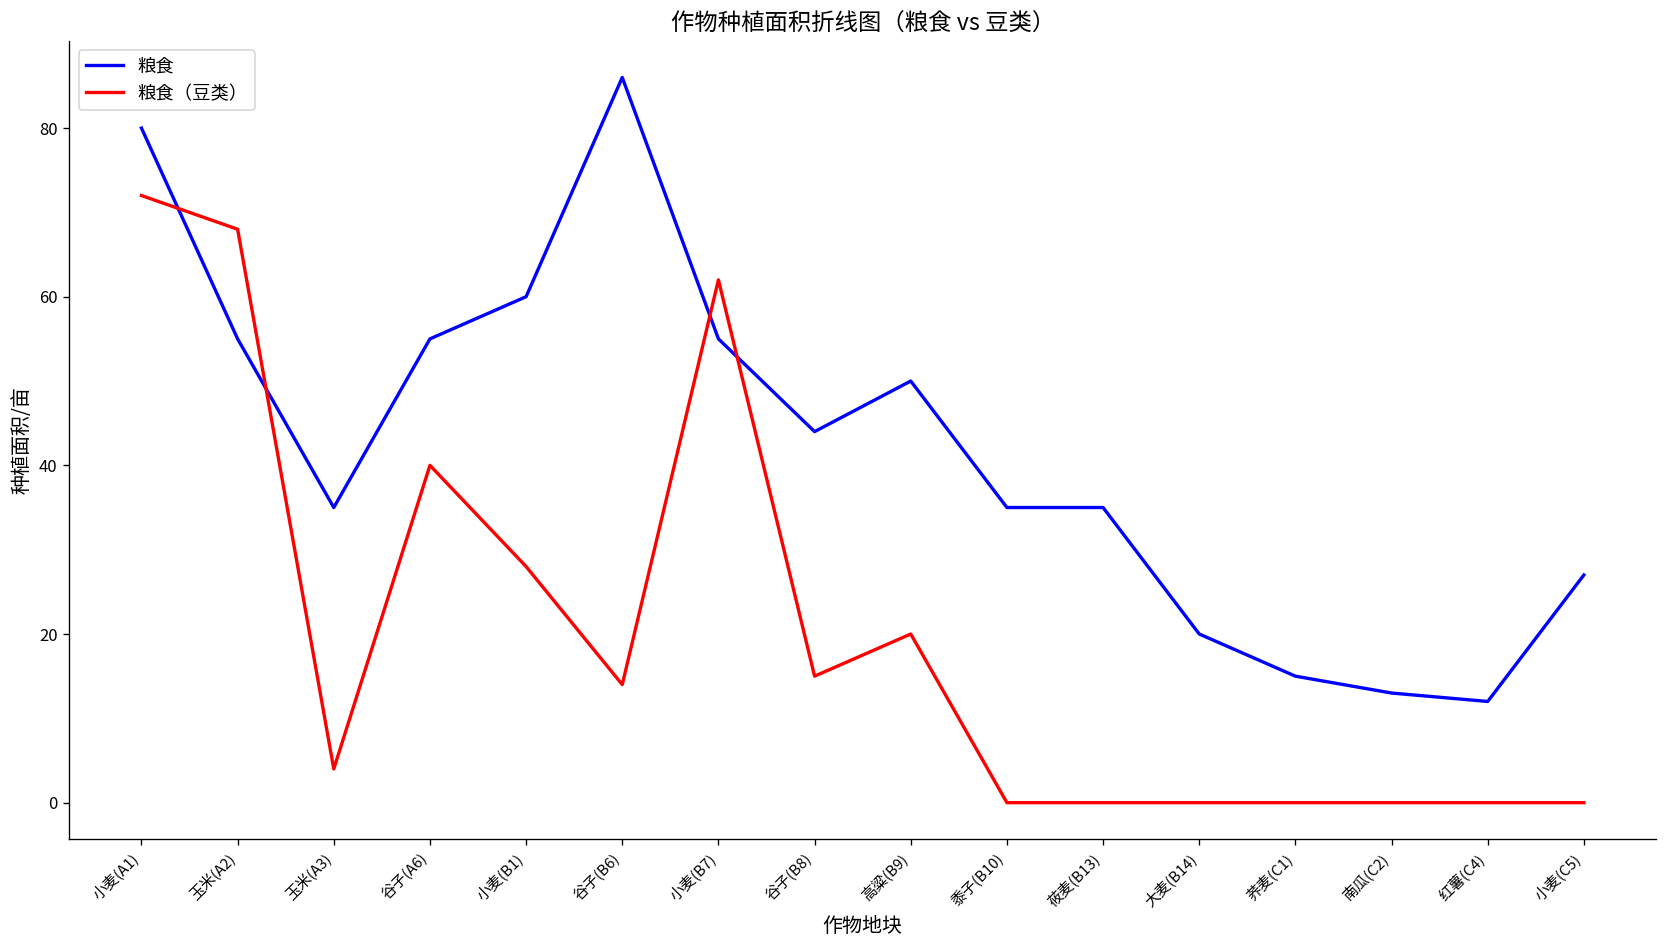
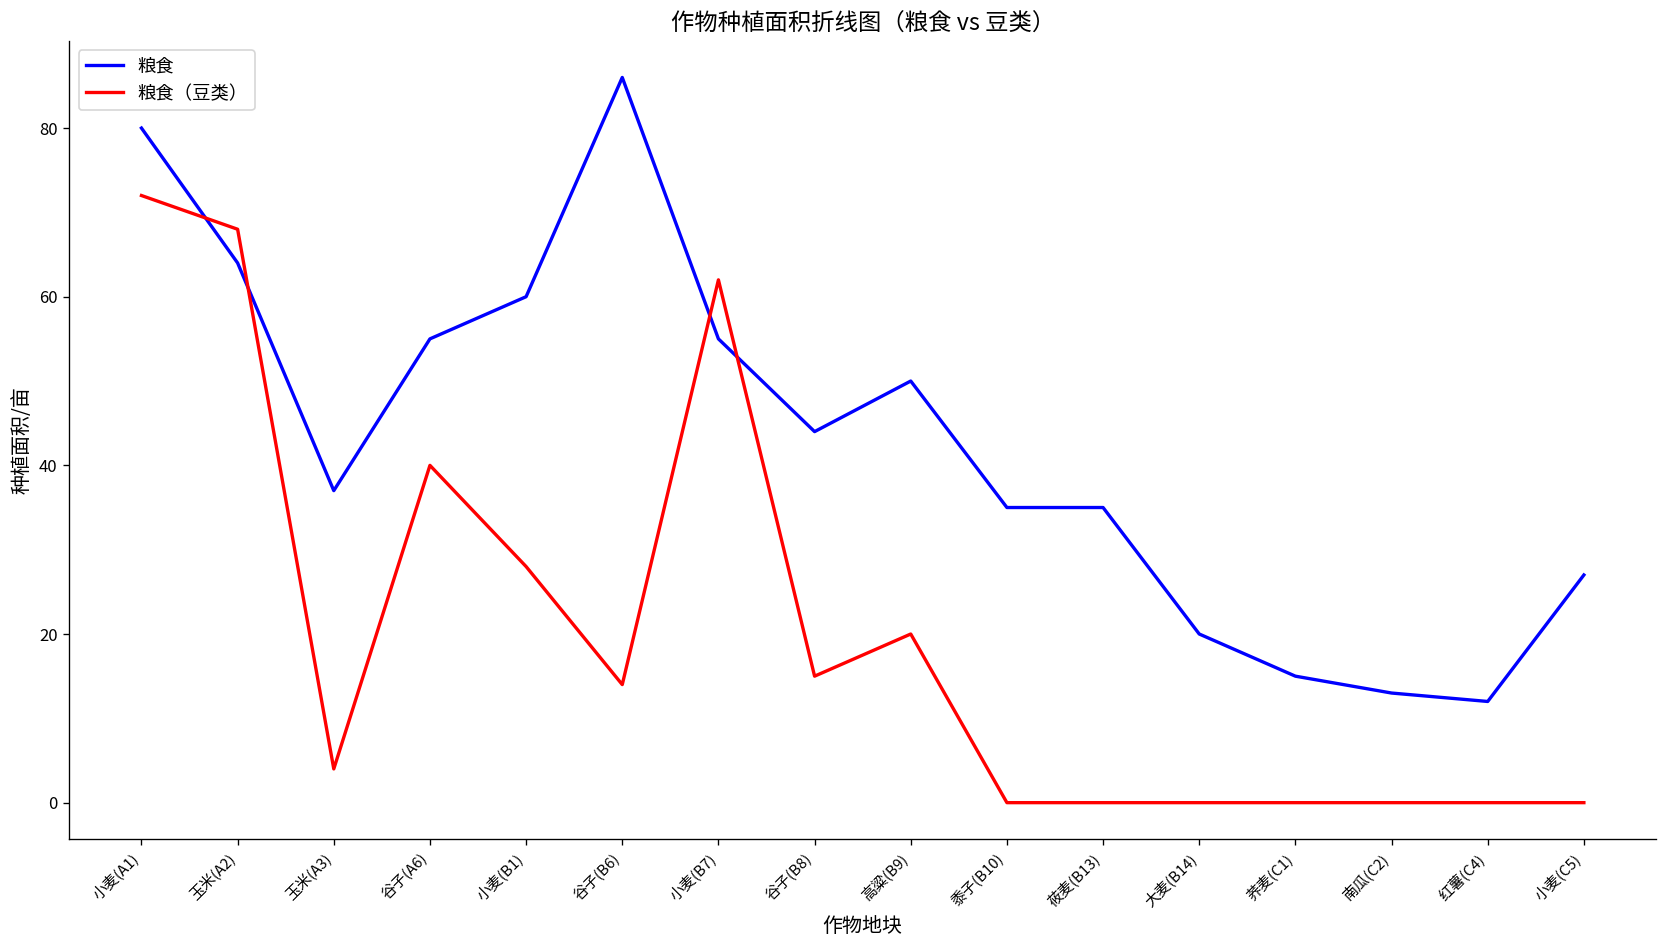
粮食, 玉米(A2): 55 -> 64
粮食, 玉米(A3): 35 -> 37
